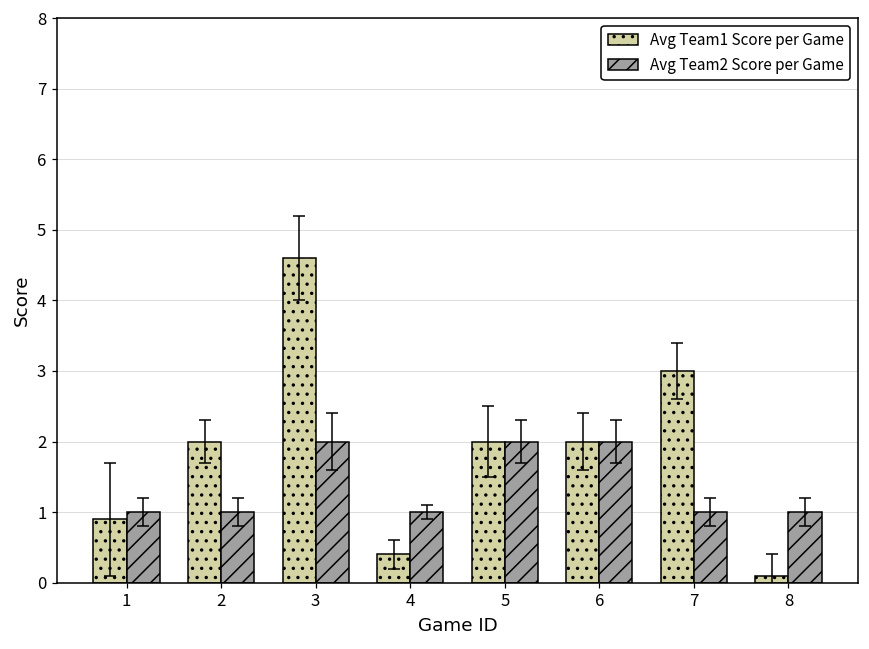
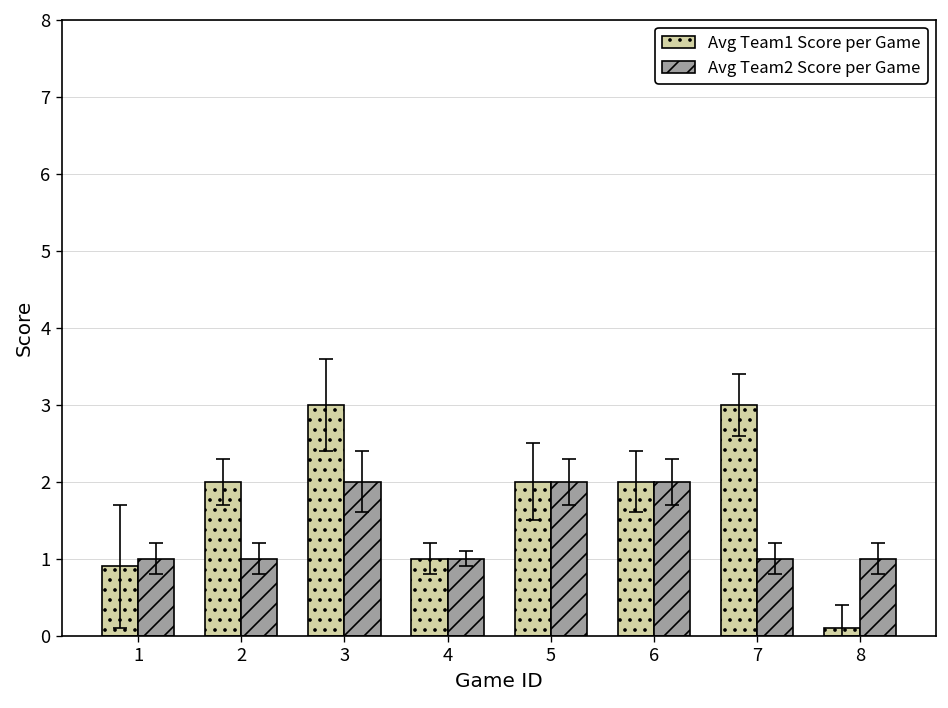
Avg Team1 Score per Game, 3: 4.6 -> 3.0
Avg Team1 Score per Game, 4: 0.4 -> 1.0
